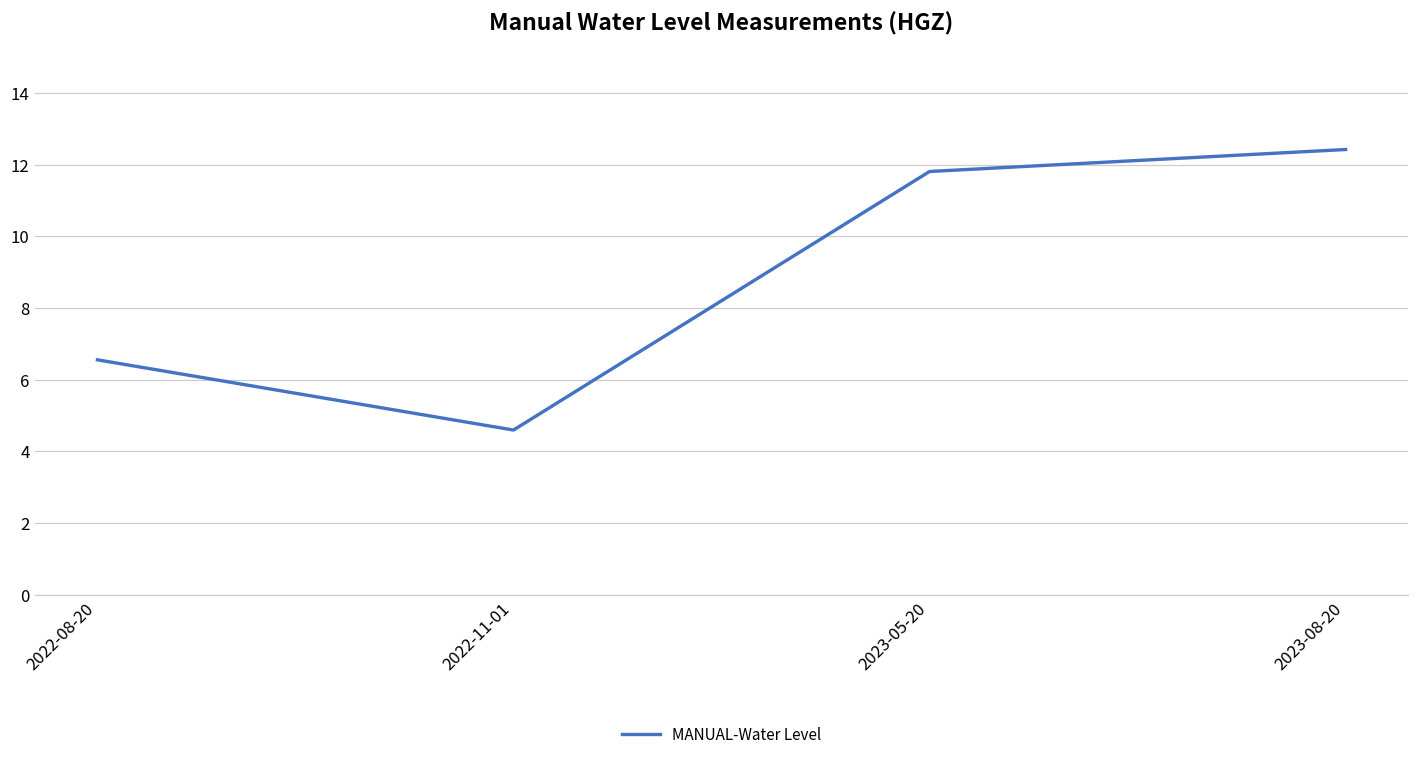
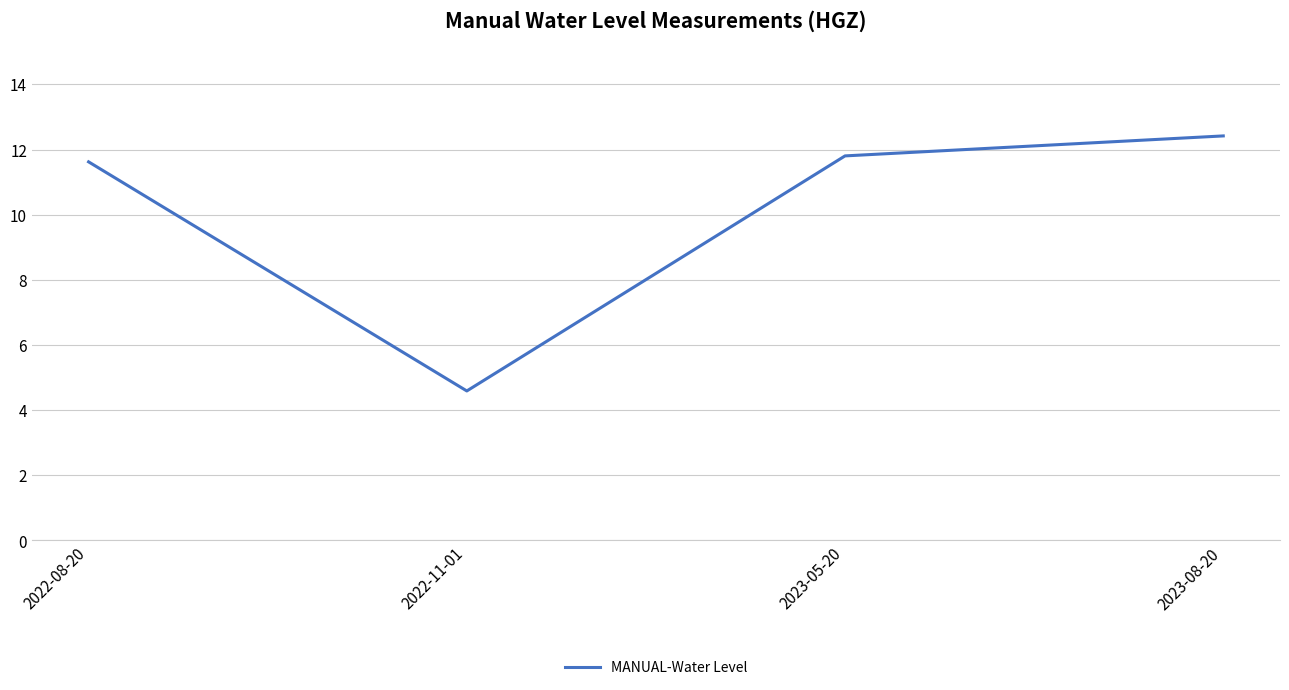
2022-08-20: 6.6 -> 11.6
